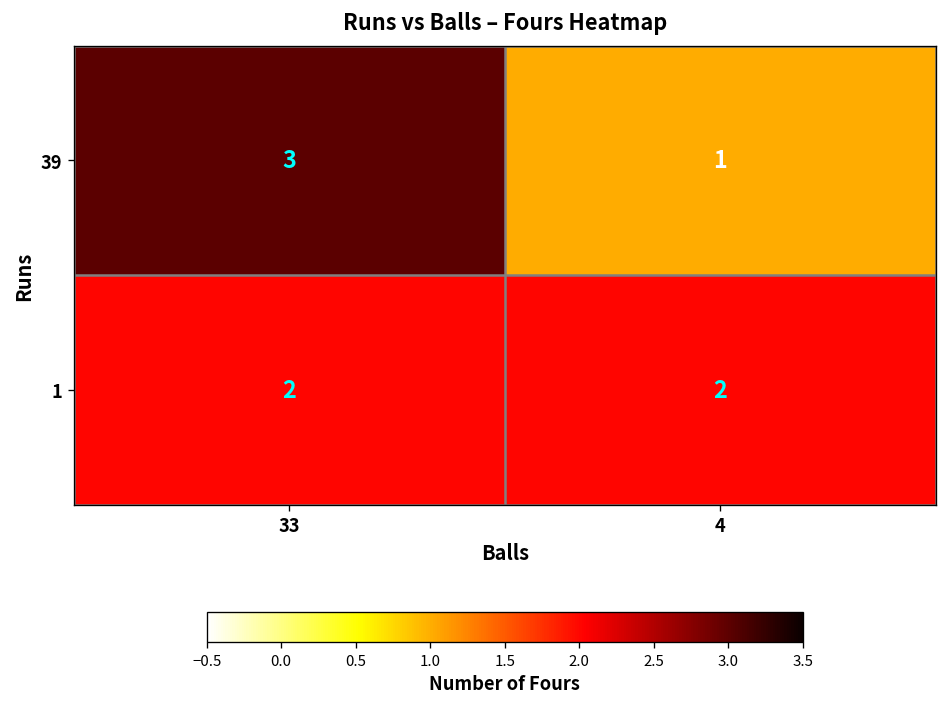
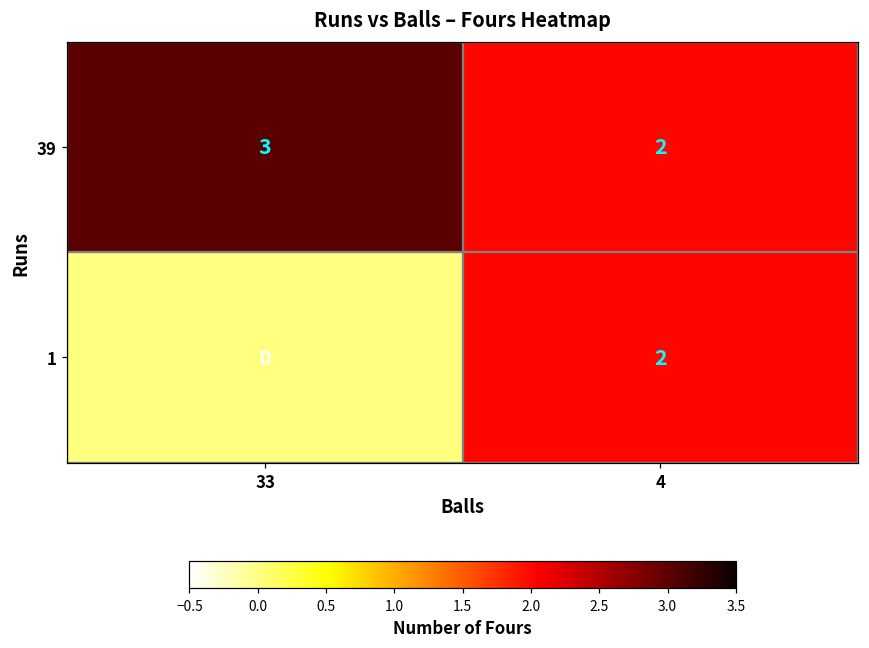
39, 4: 1 -> 2
1, 33: 2 -> 0
